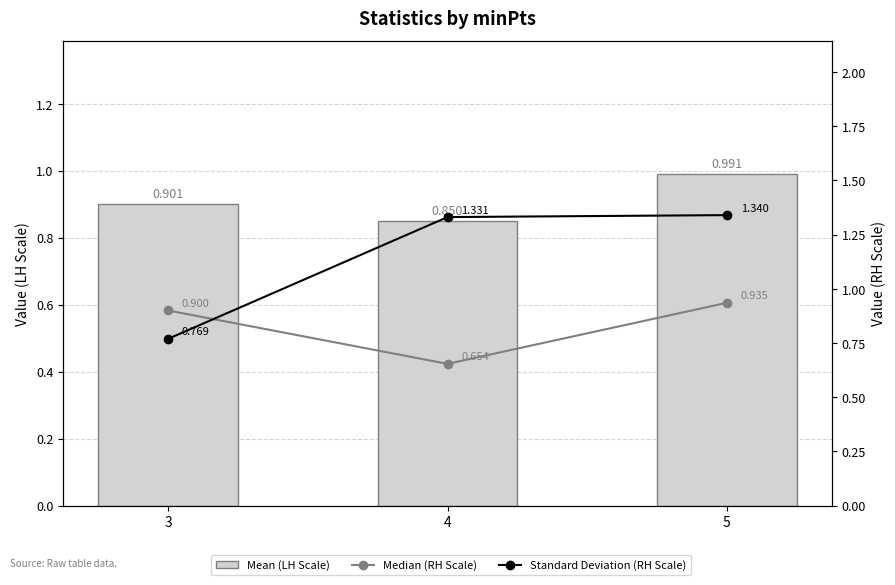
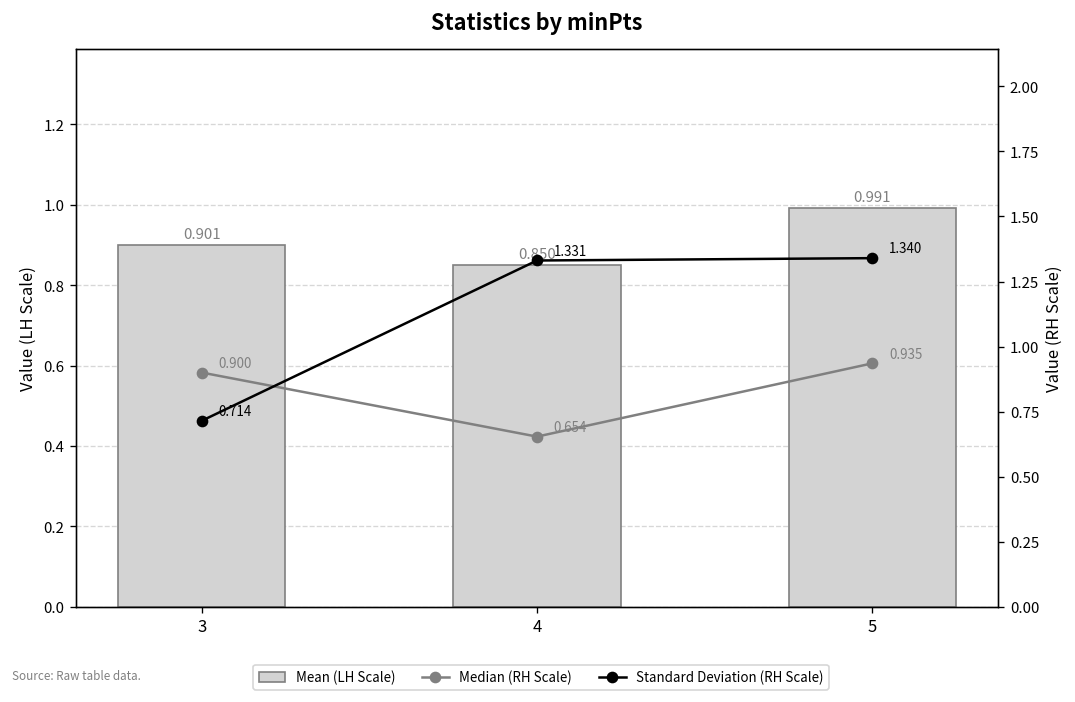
Standard Deviation (RH Scale), 3: 0.769 -> 0.714
